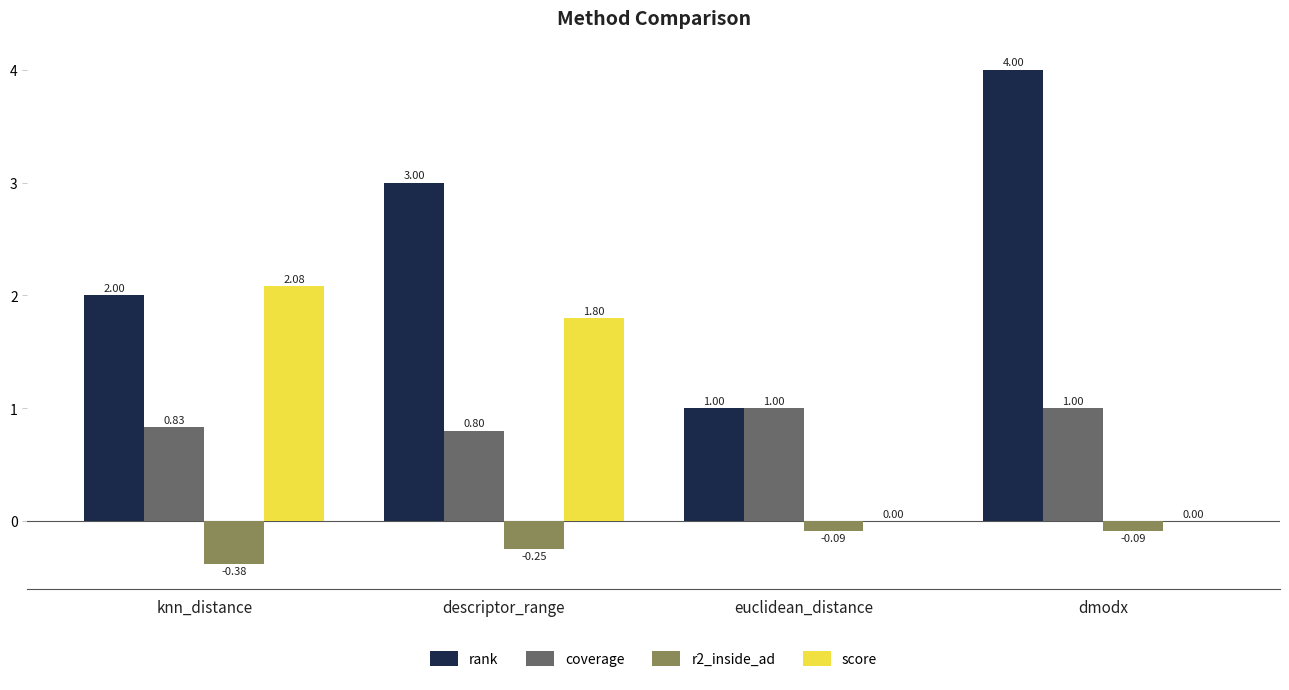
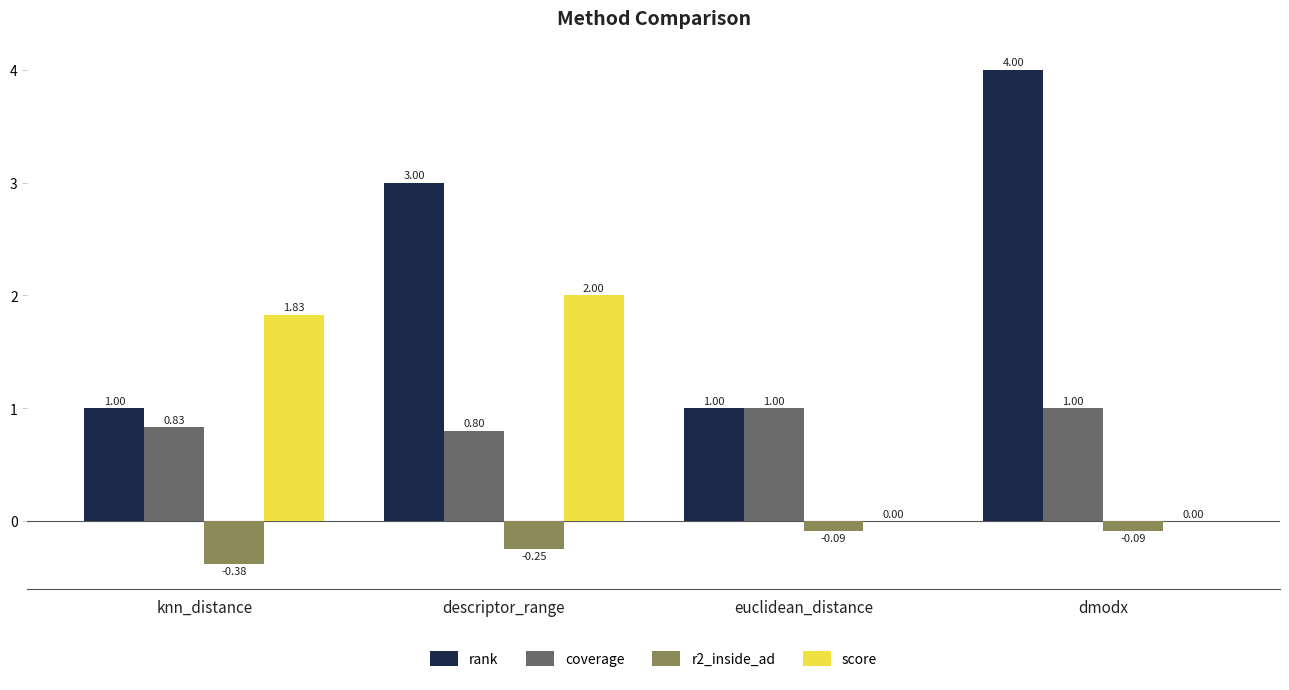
rank, knn_distance: 2.00 -> 1.00
score, knn_distance: 2.08 -> 1.83
score, descriptor_range: 1.80 -> 2.00
